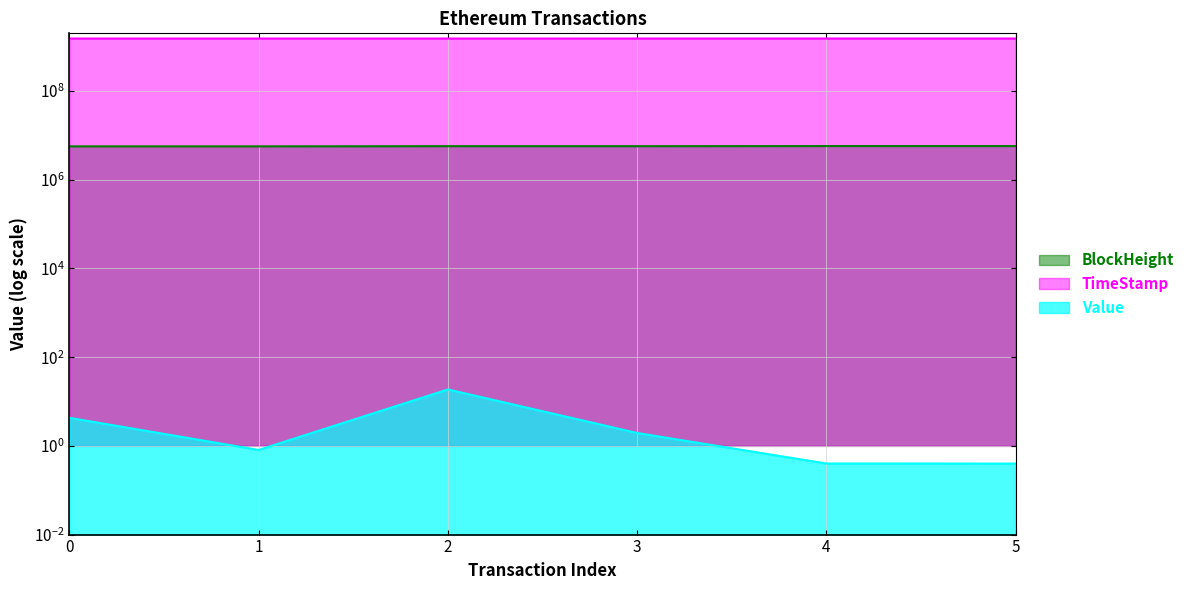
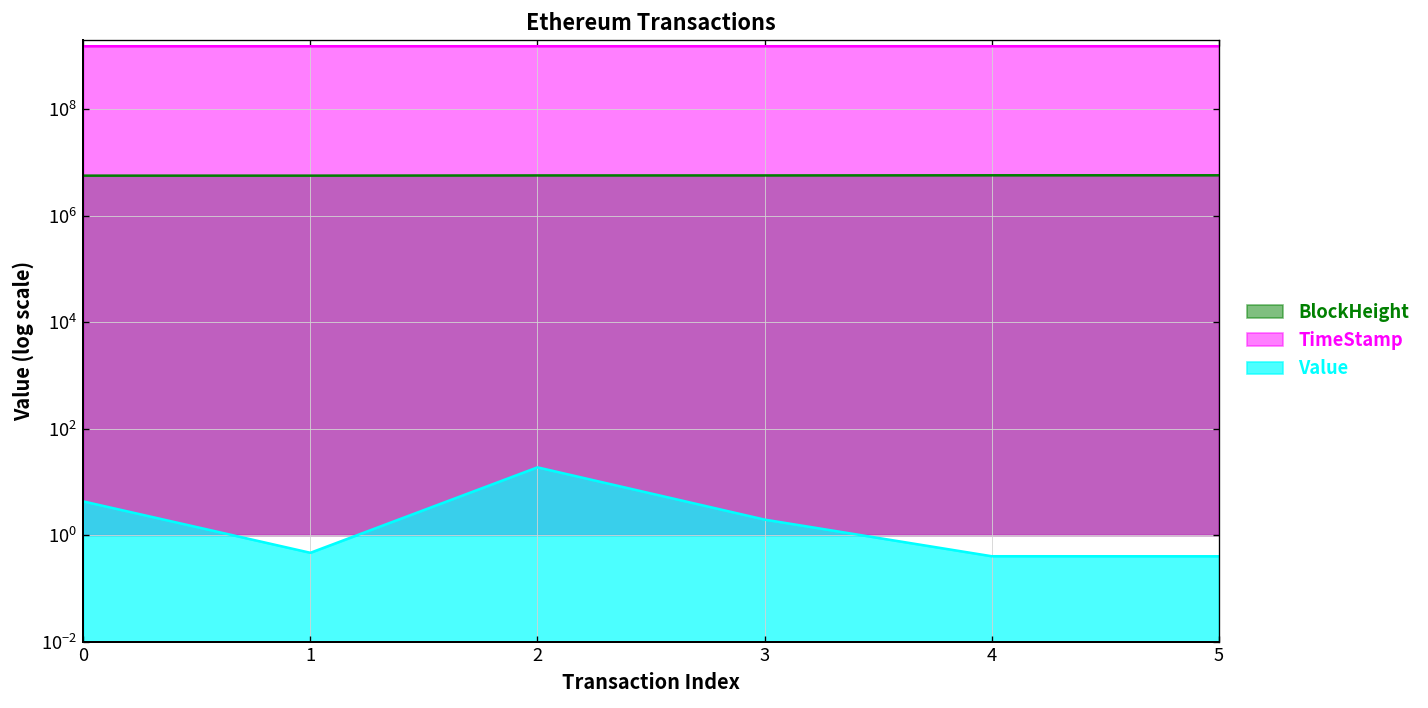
Value, 1: 0.8 -> 0.5
